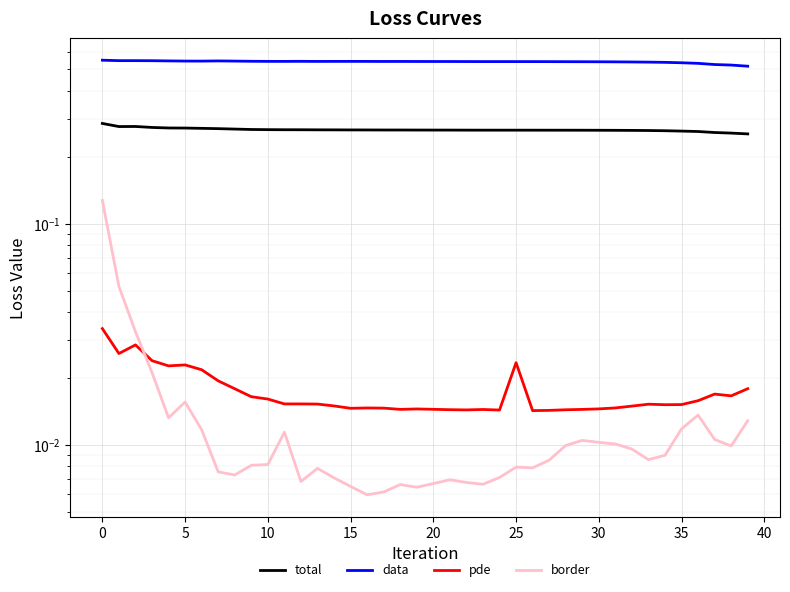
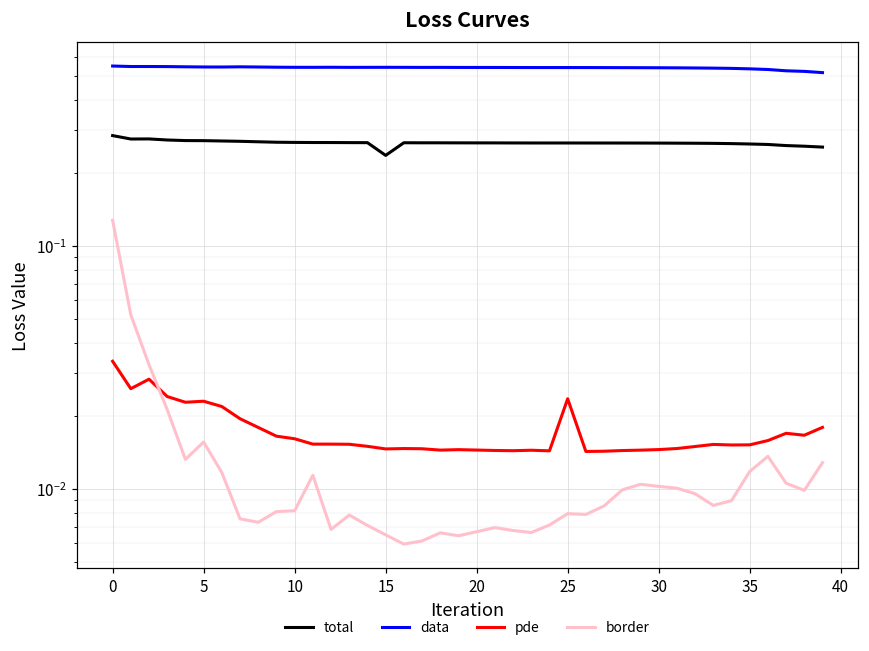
total, 15: 0.27 -> 0.24
